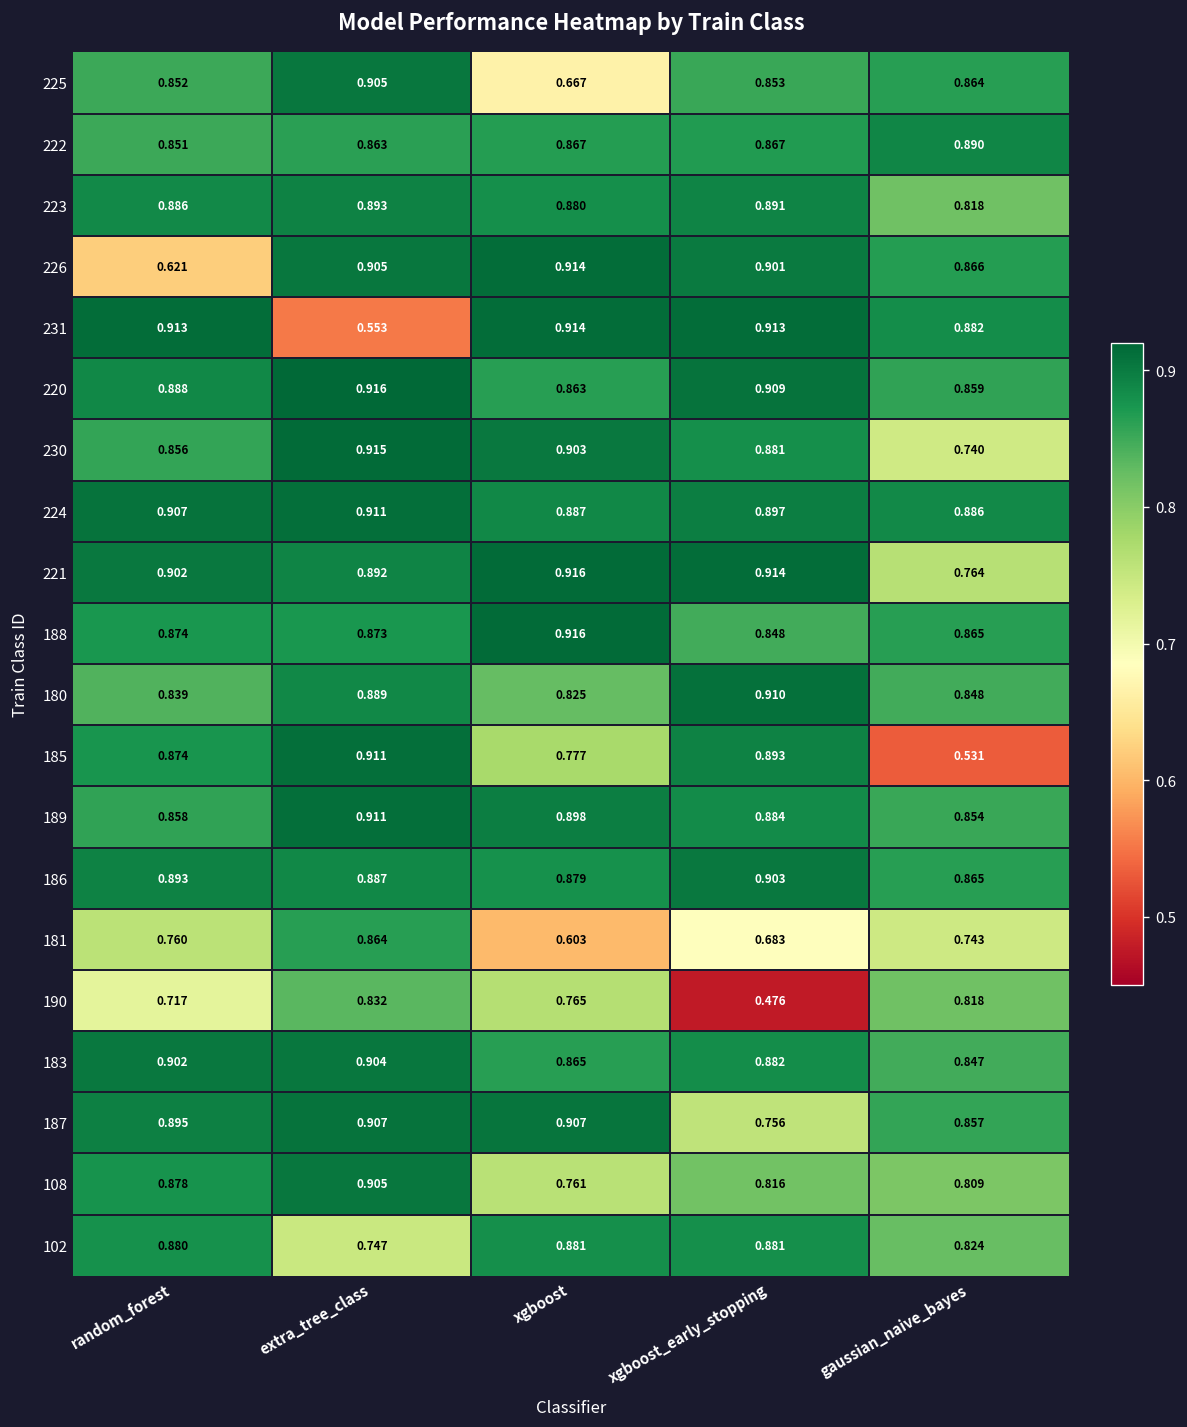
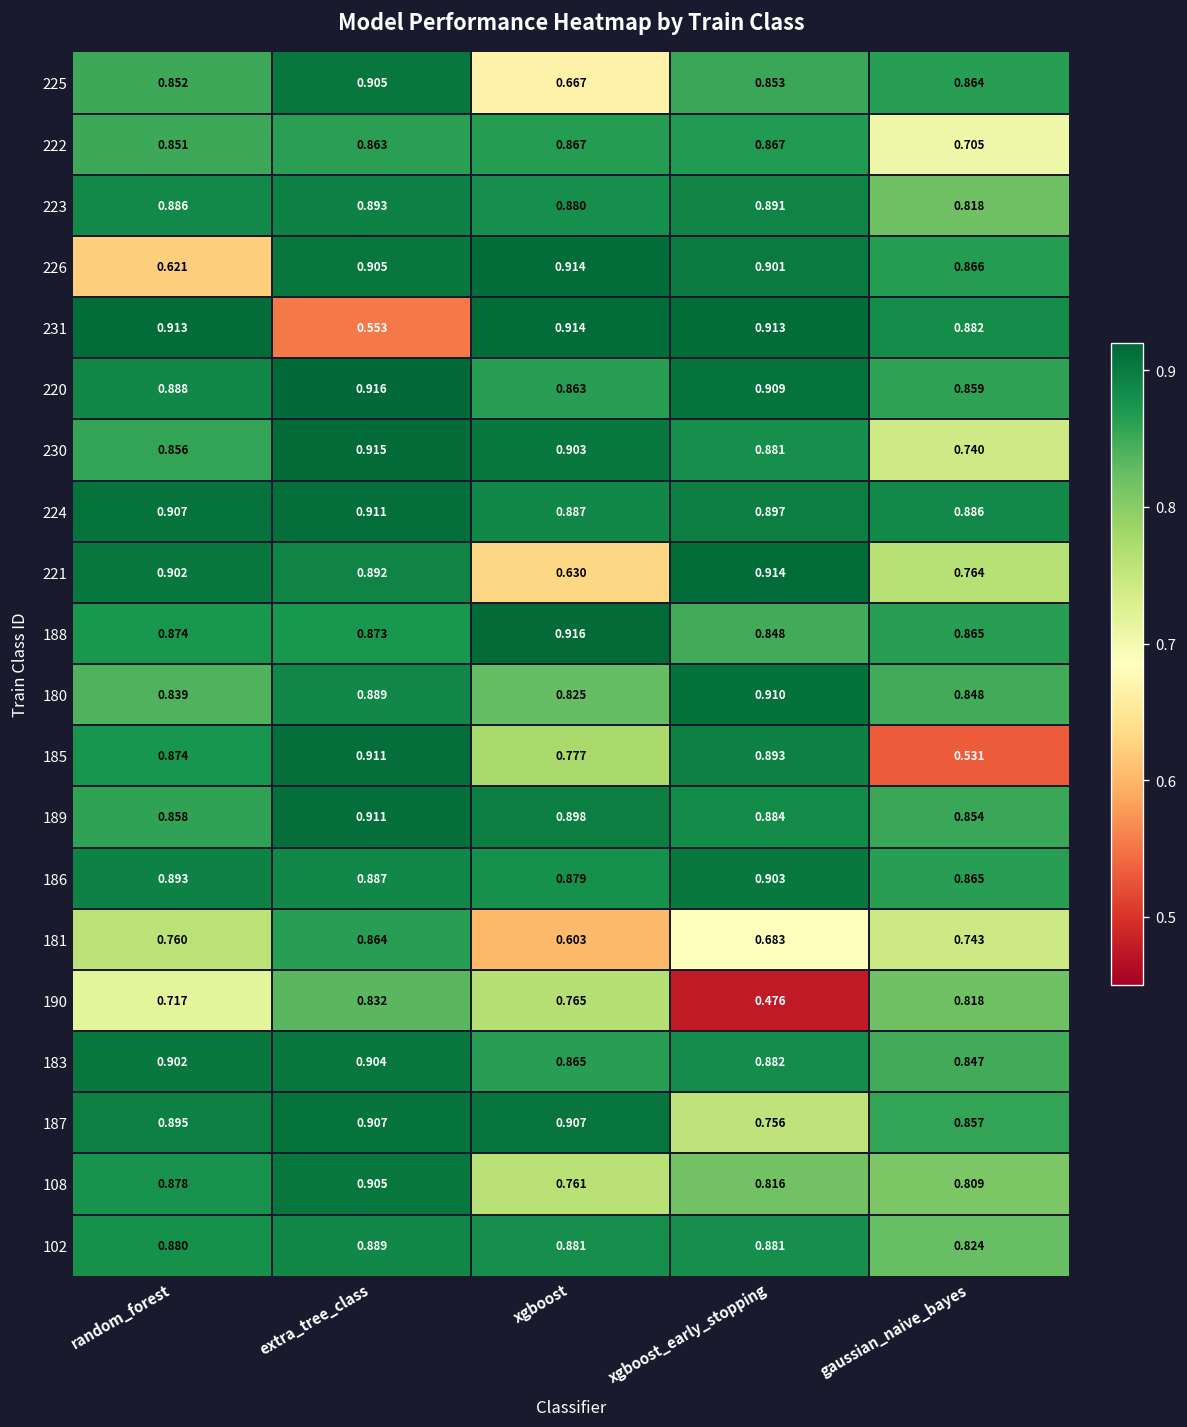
222, gaussian_naive_bayes: 0.890 -> 0.705
221, xgboost: 0.916 -> 0.630
102, extra_tree_class: 0.747 -> 0.889
